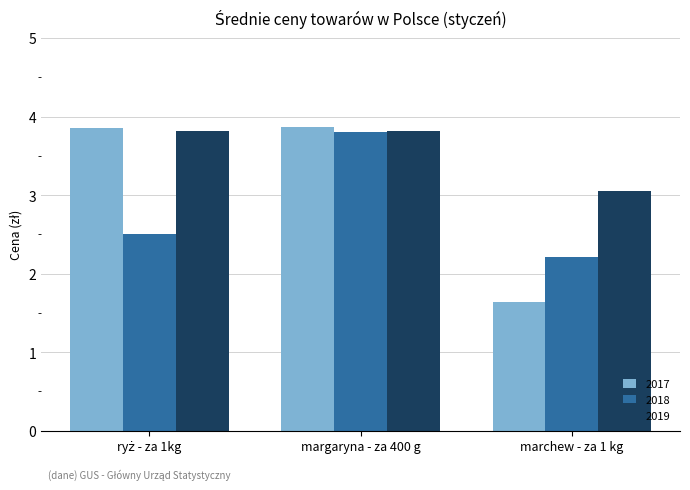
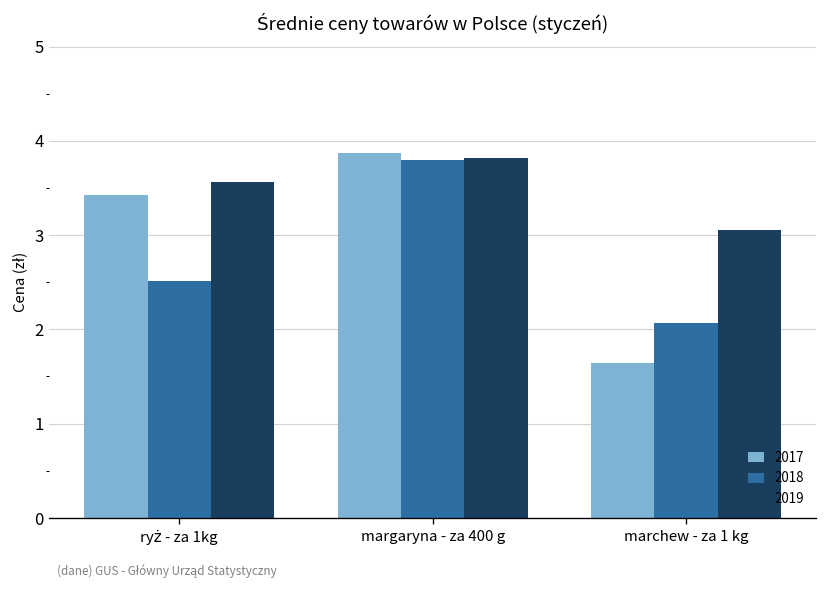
2017, ryż - za 1kg: 3.9 -> 3.4
2019, ryż - za 1kg: 3.8 -> 3.6
2018, marchew - za 1 kg: 2.2 -> 2.1
